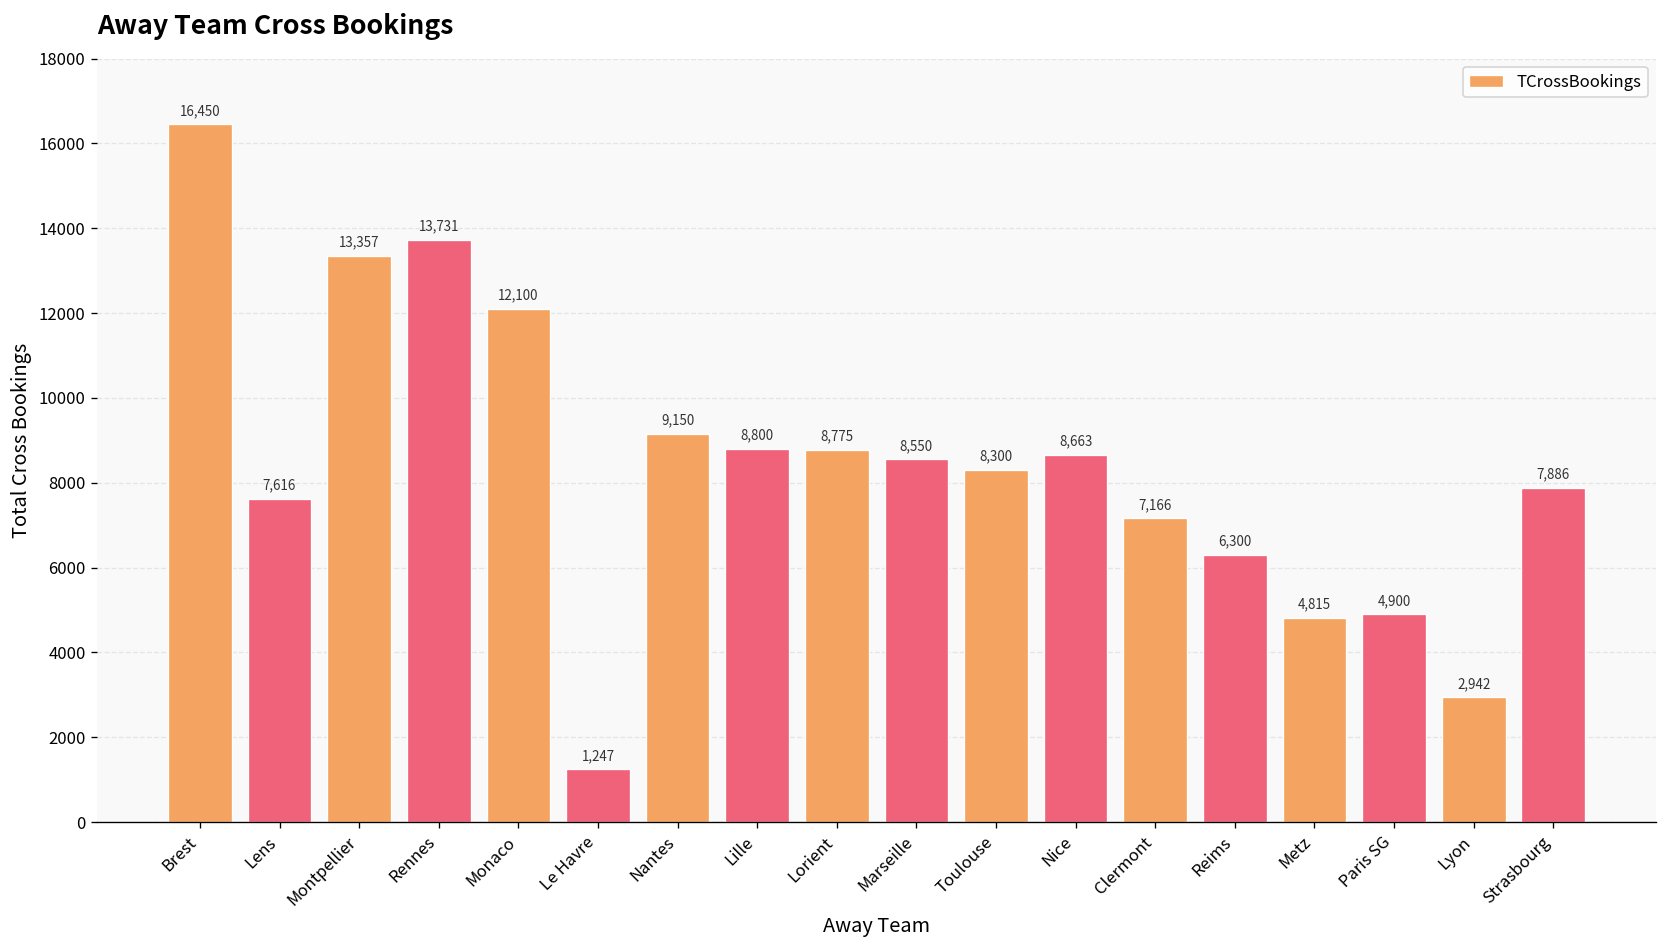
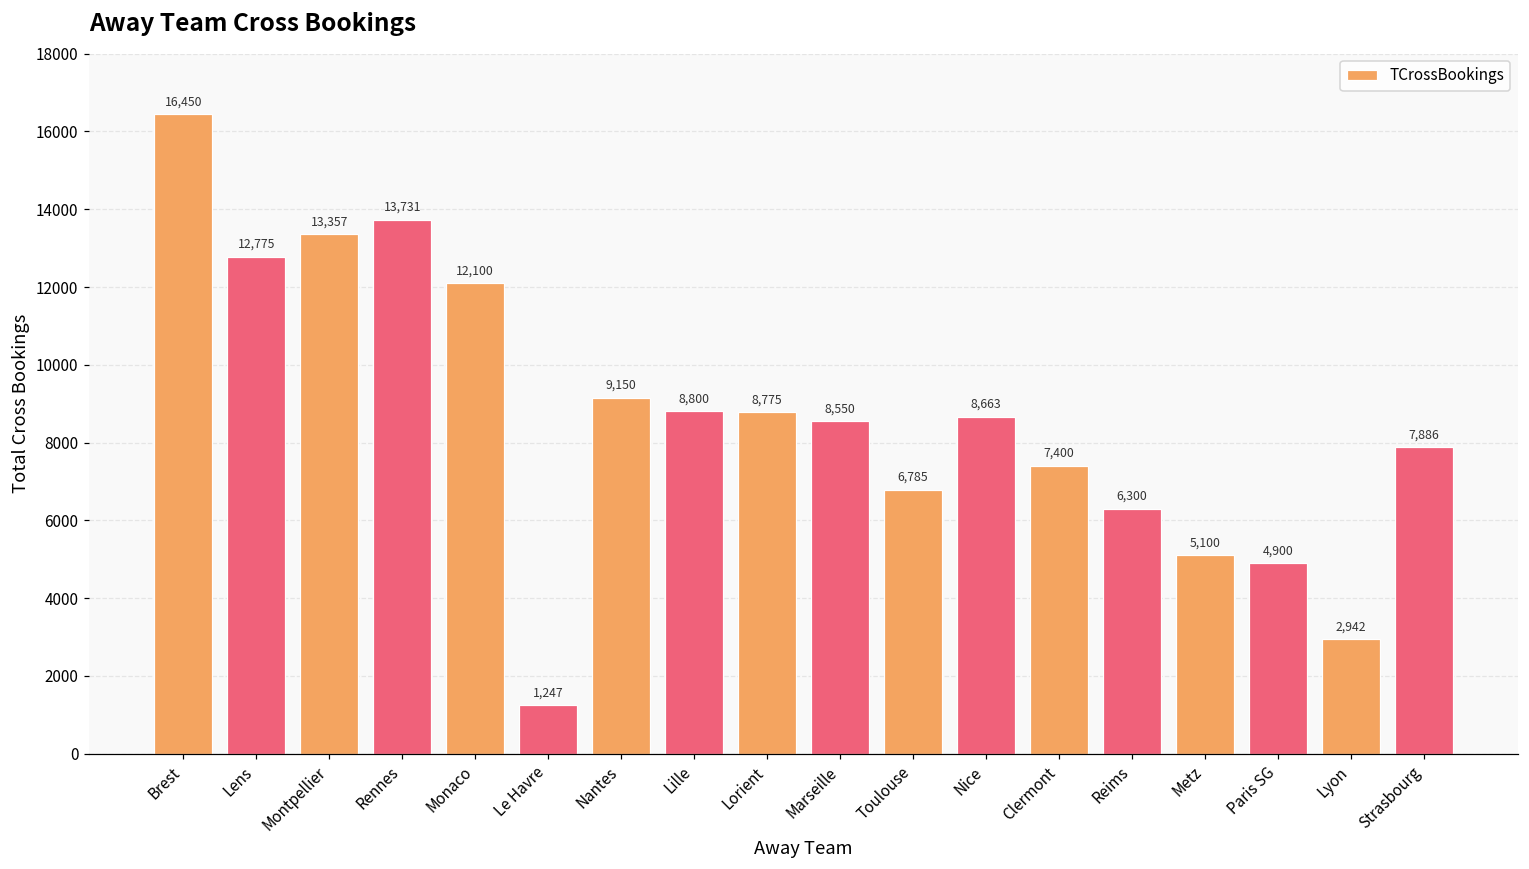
Lens: 7,616 -> 12,775
Toulouse: 8,300 -> 6,785
Clermont: 7,166 -> 7,400
Metz: 4,815 -> 5,100
